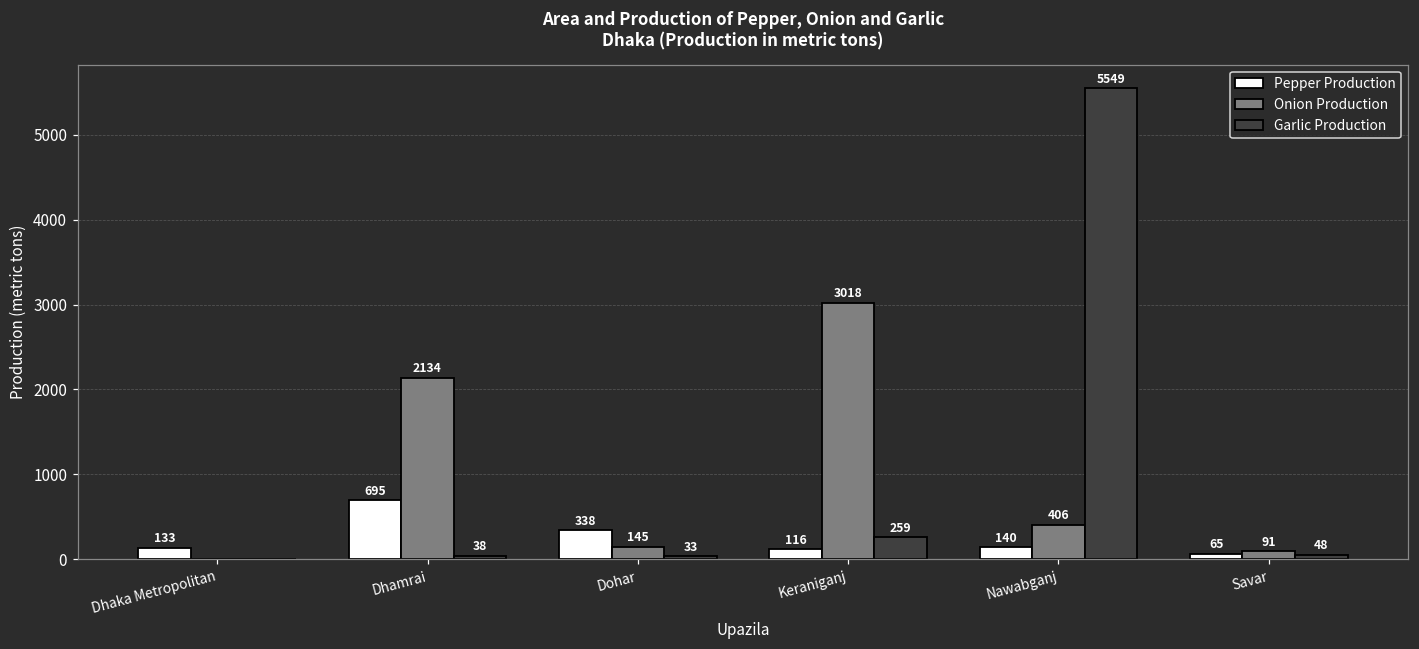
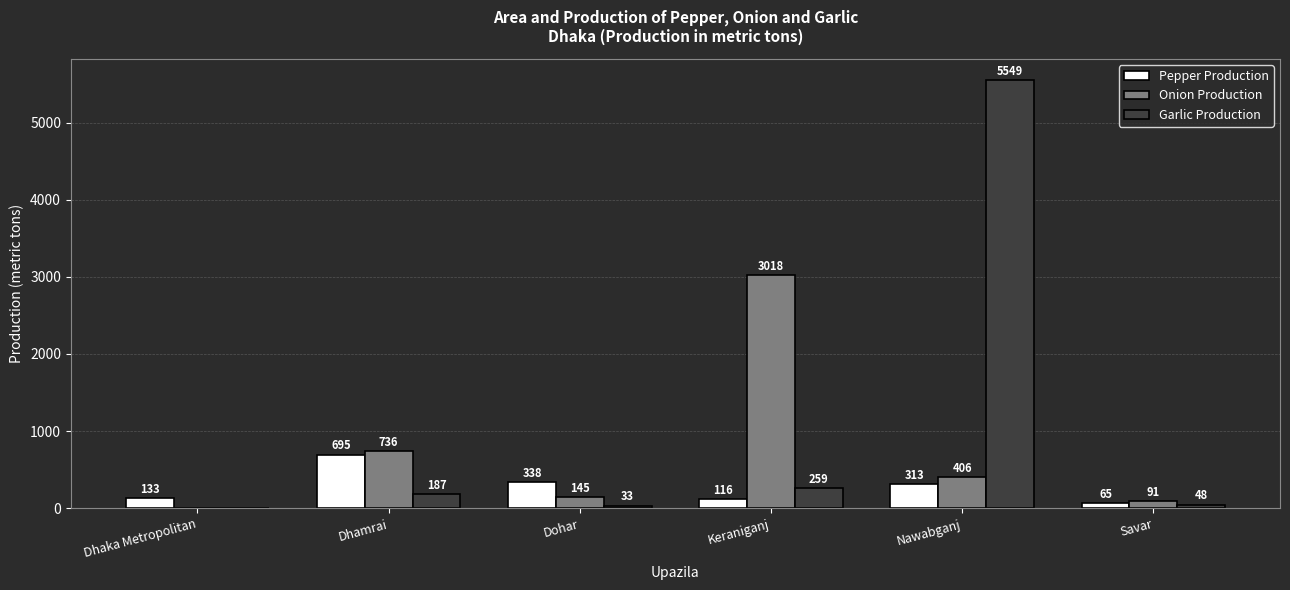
Onion Production, Dhamrai: 2134 -> 736
Garlic Production, Dhamrai: 38 -> 187
Pepper Production, Nawabganj: 140 -> 313
